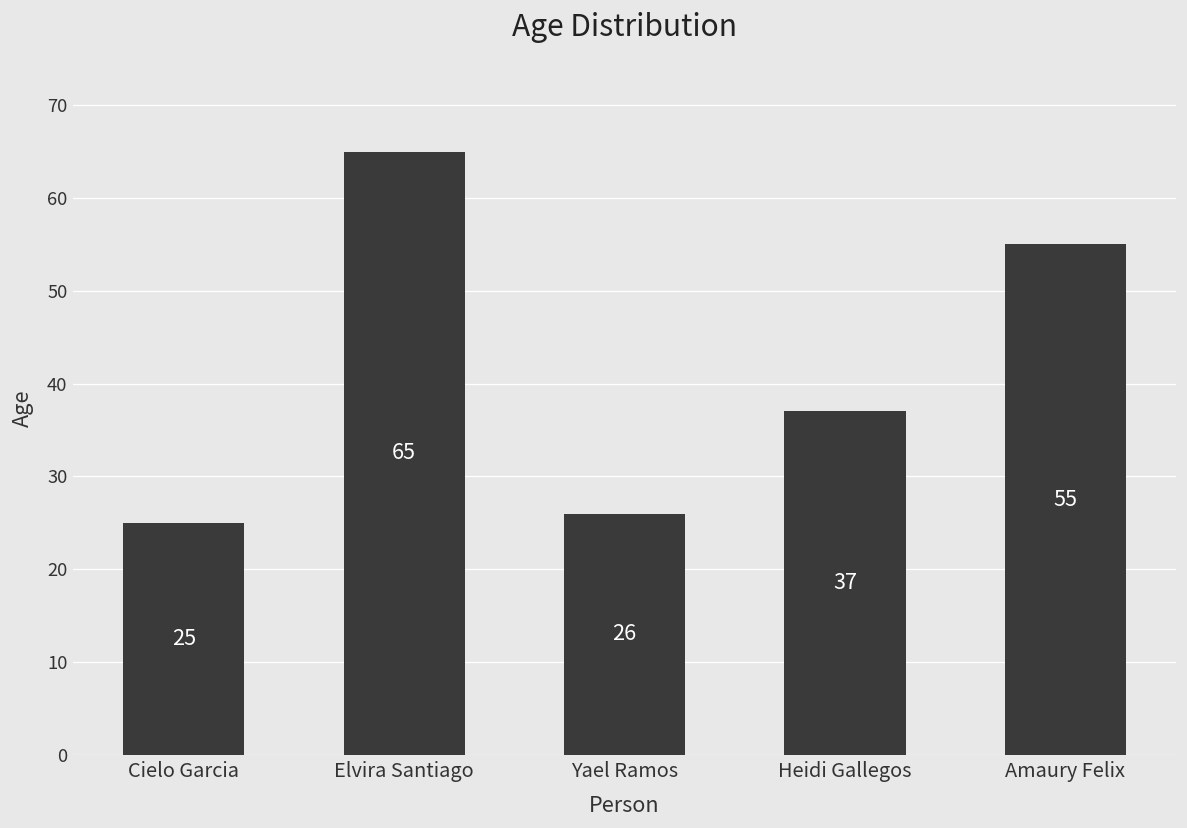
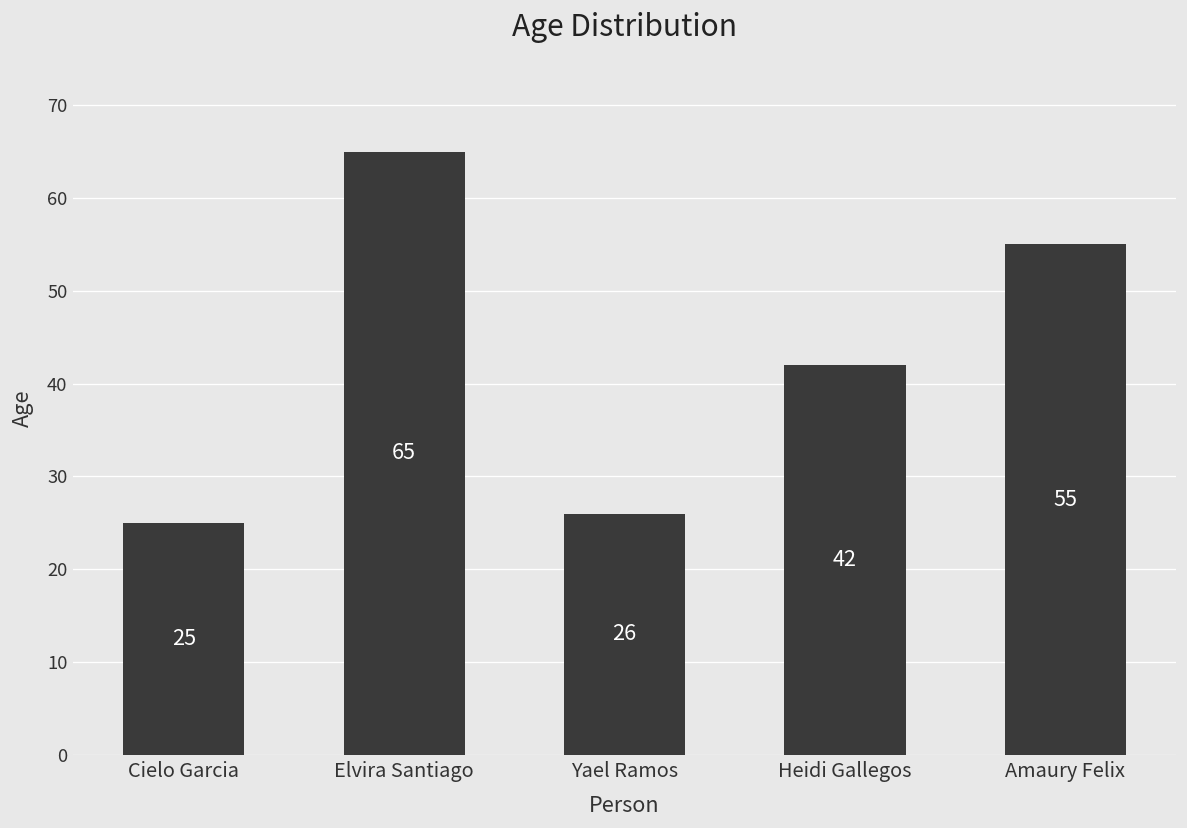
Heidi Gallegos: 37 -> 42
